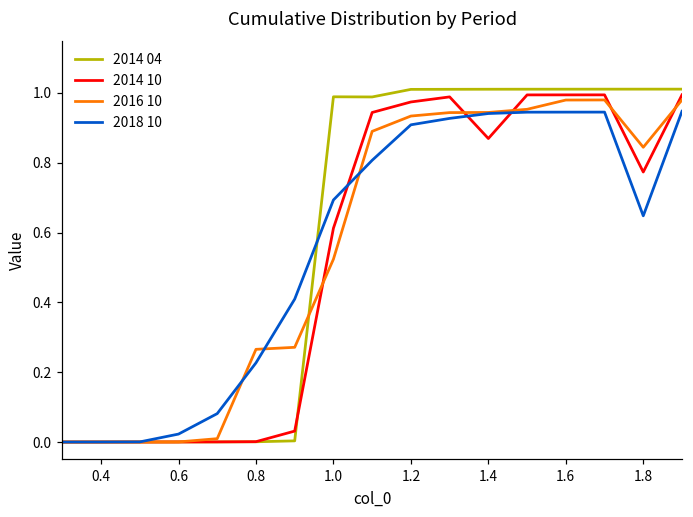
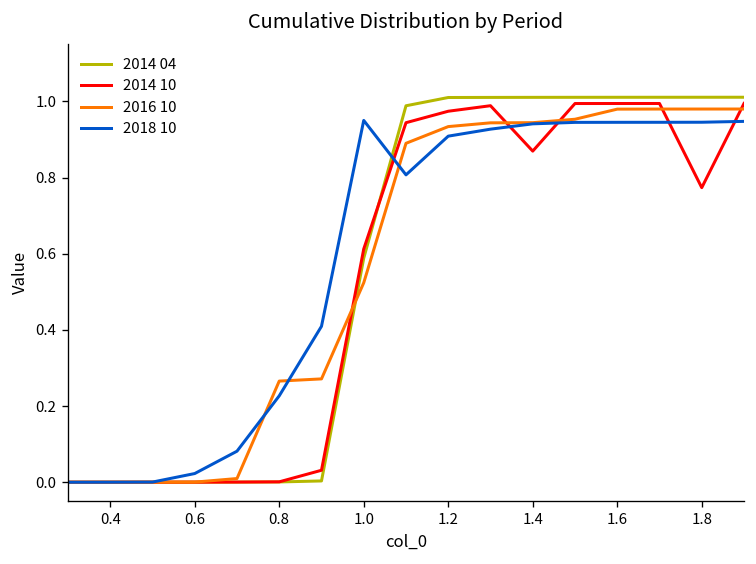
2014 04, 1.0: 0.99 -> 0.59
2018 10, 1.0: 0.69 -> 0.95
2016 10, 1.8: 0.84 -> 0.98
2018 10, 1.8: 0.65 -> 0.95
